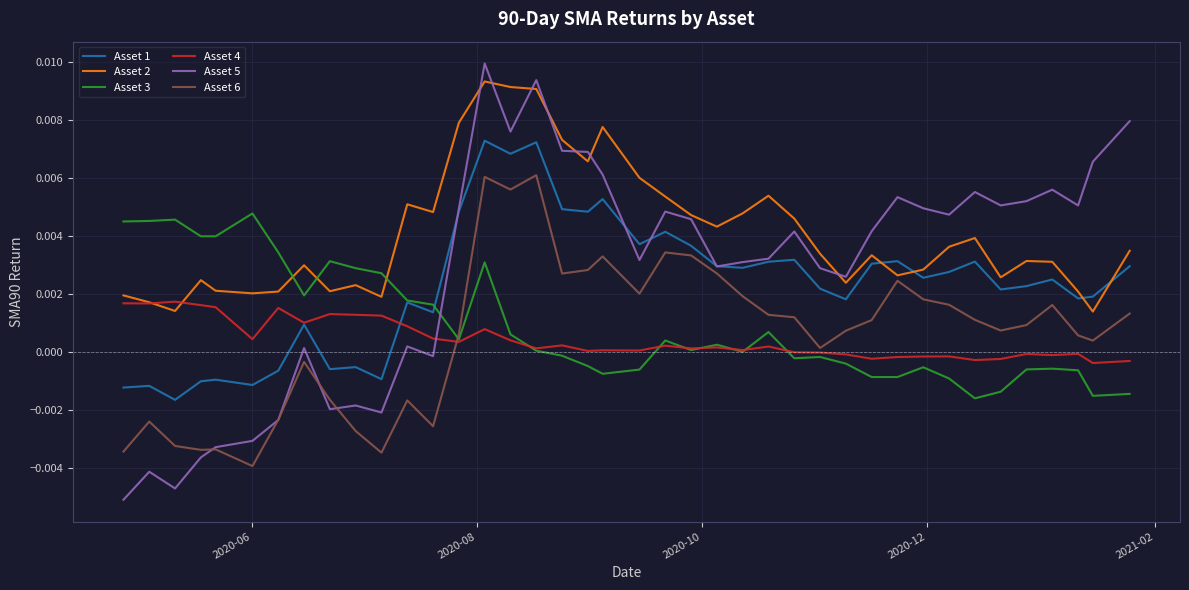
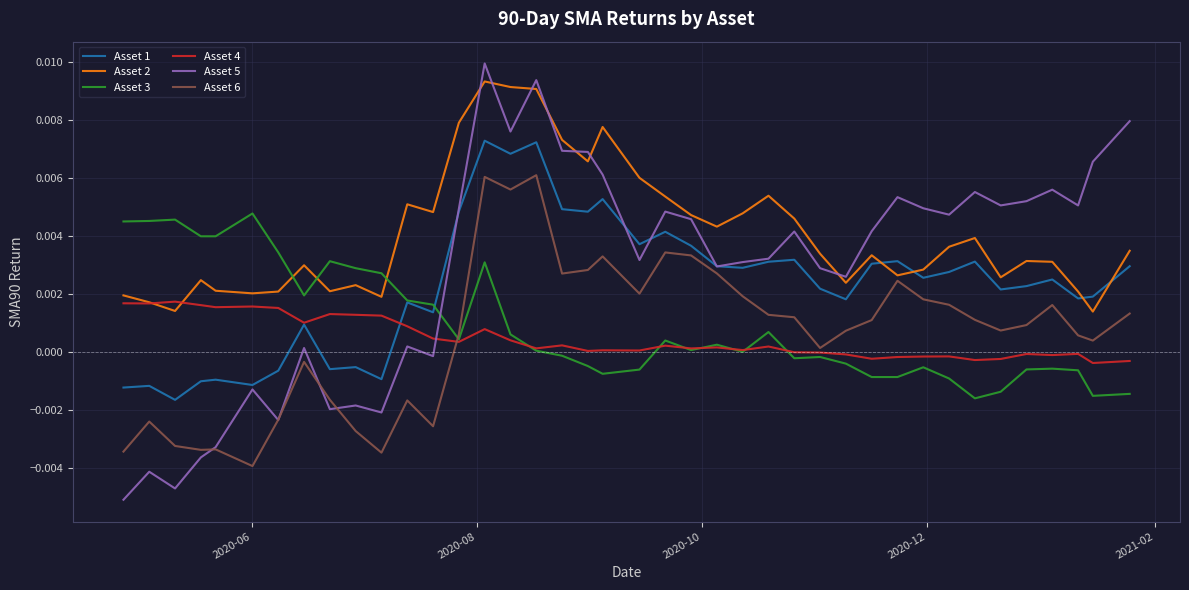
Asset 4, 2020-06: 0.0004 -> 0.0016
Asset 5, 2020-06: -0.0031 -> -0.0013
